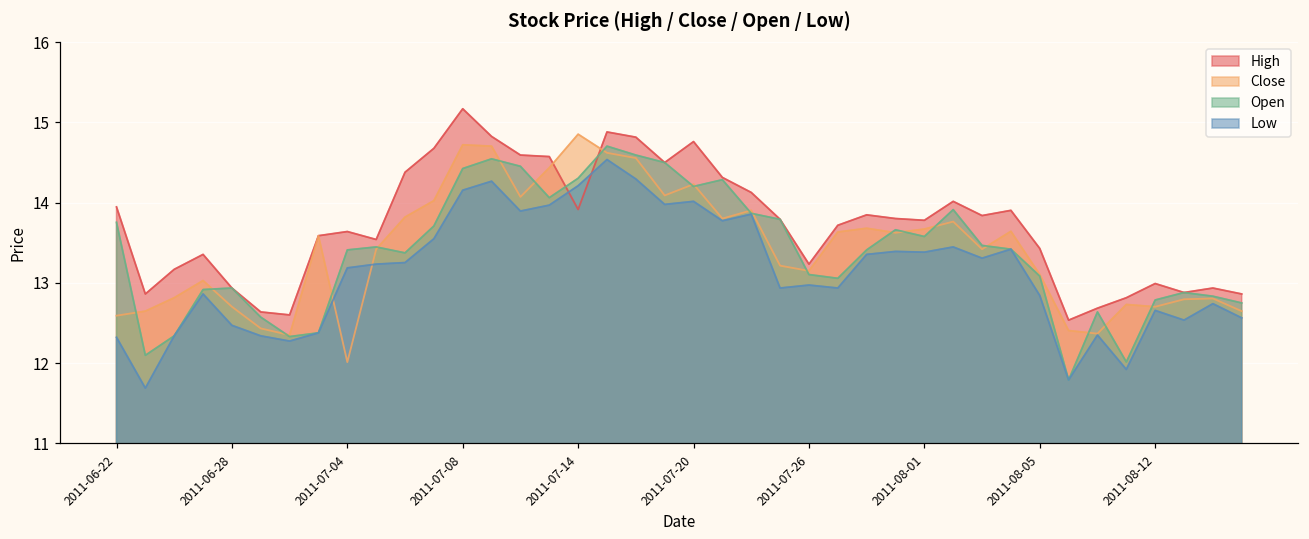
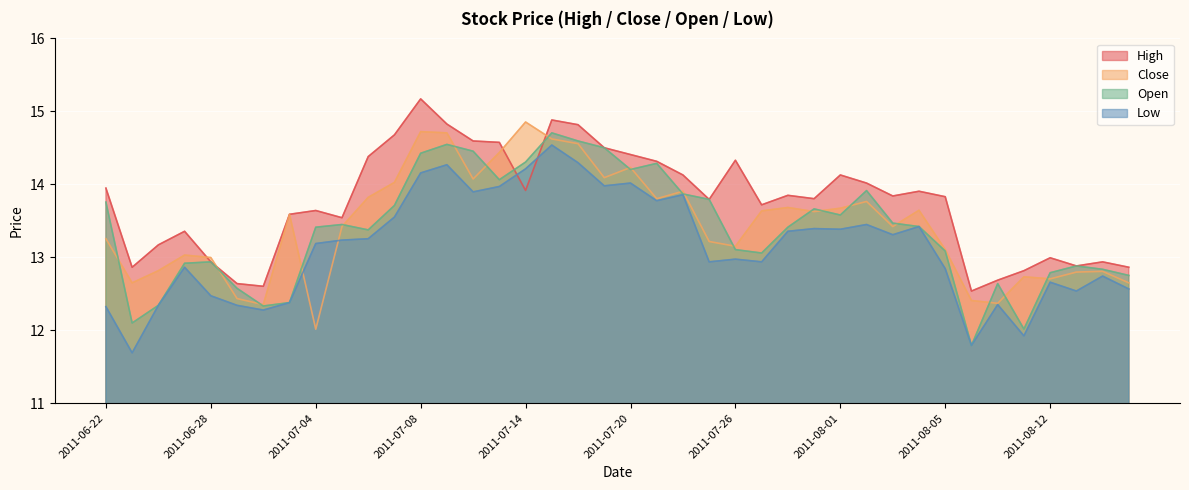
Close, 2011-06-22: 12.6 -> 13.3
Close, 2011-06-28: 12.7 -> 13.0
High, 2011-07-20: 14.8 -> 14.4
High, 2011-07-26: 13.2 -> 14.3
High, 2011-08-01: 13.8 -> 14.1
High, 2011-08-05: 13.4 -> 13.8
